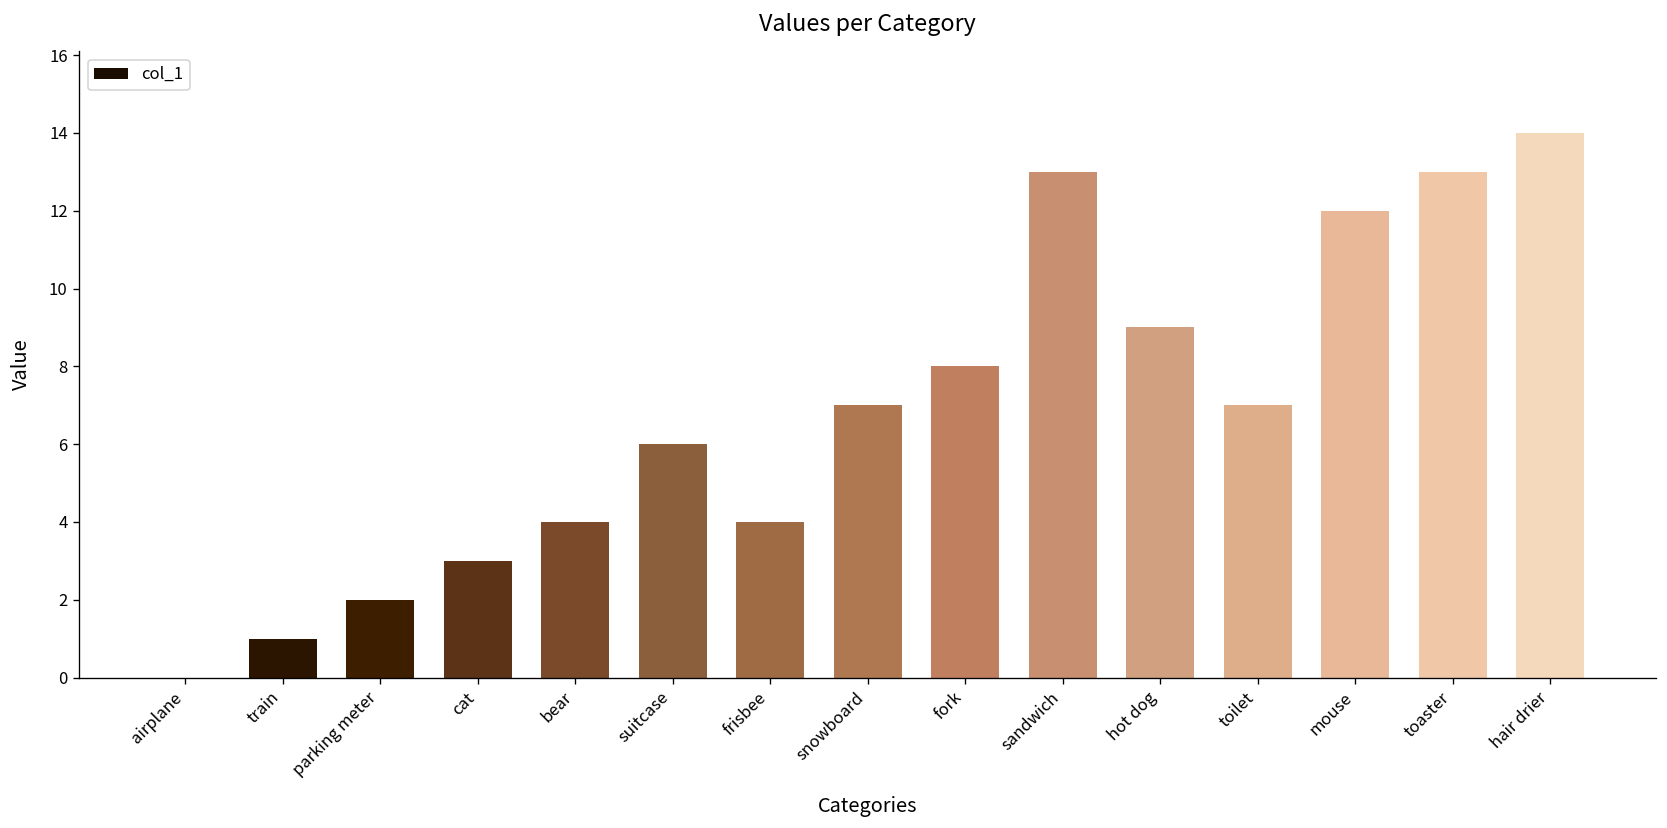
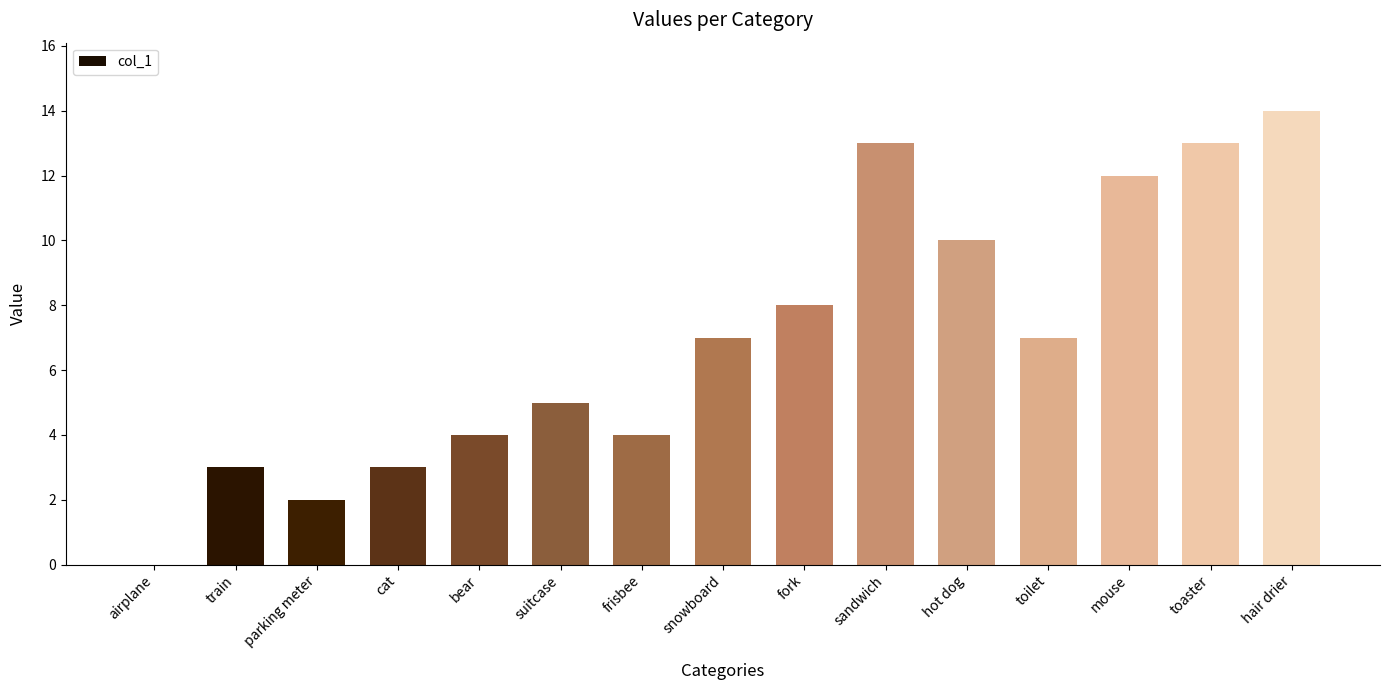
train: 1 -> 3
suitcase: 6 -> 5
hot dog: 9 -> 10
